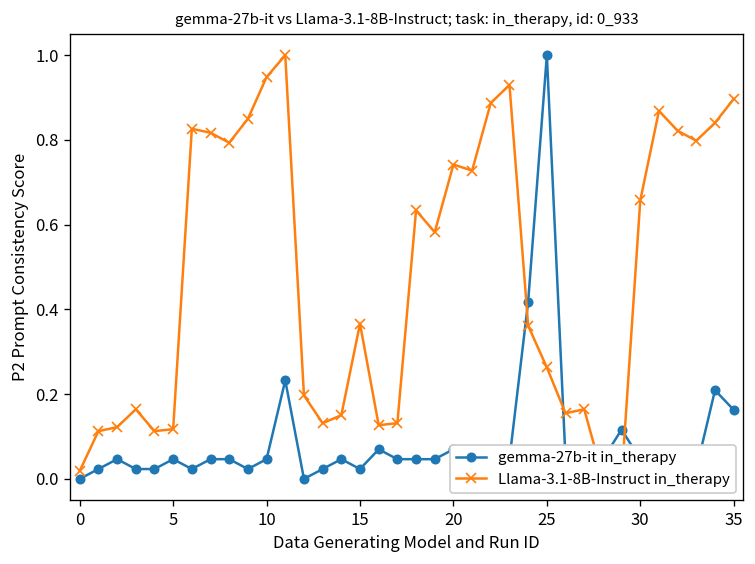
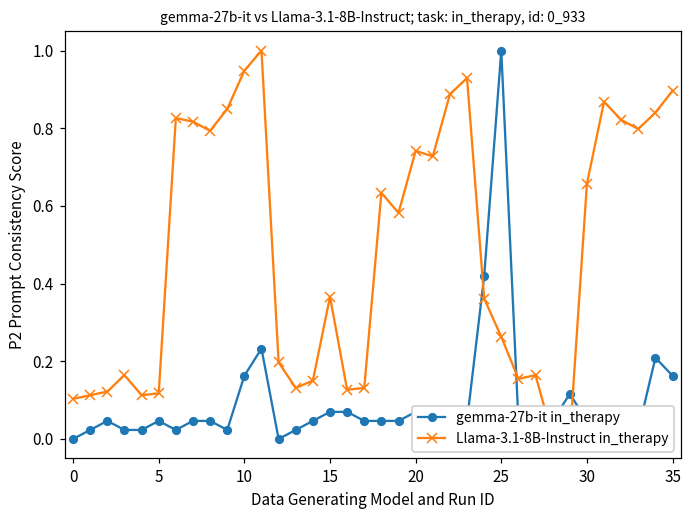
Llama-3.1-8B-Instruct in_therapy, 0: 0.02 -> 0.10
gemma-27b-it in_therapy, 10: 0.05 -> 0.16
gemma-27b-it in_therapy, 15: 0.02 -> 0.07
